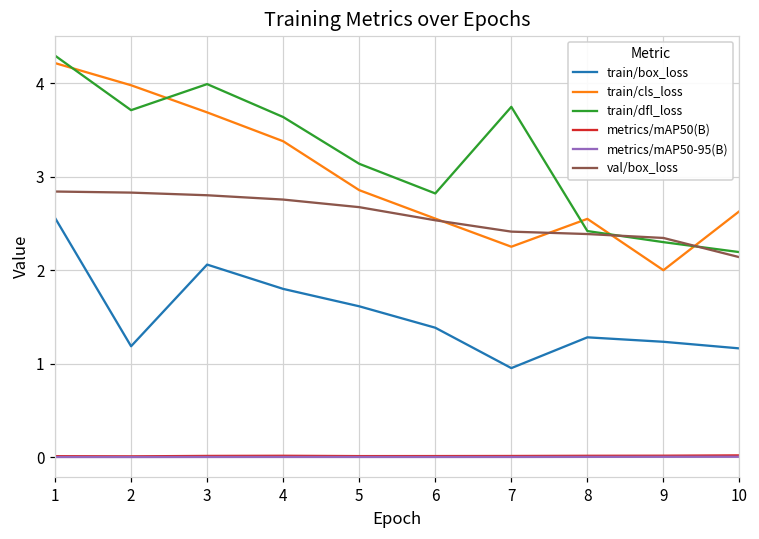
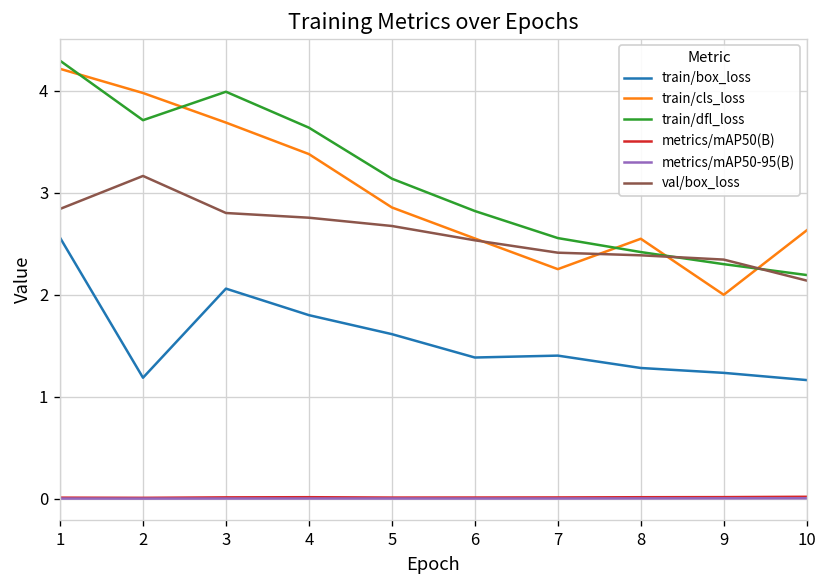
val/box_loss, 2: 2.8 -> 3.2
train/box_loss, 7: 1.0 -> 1.4
train/dfl_loss, 7: 3.7 -> 2.6
